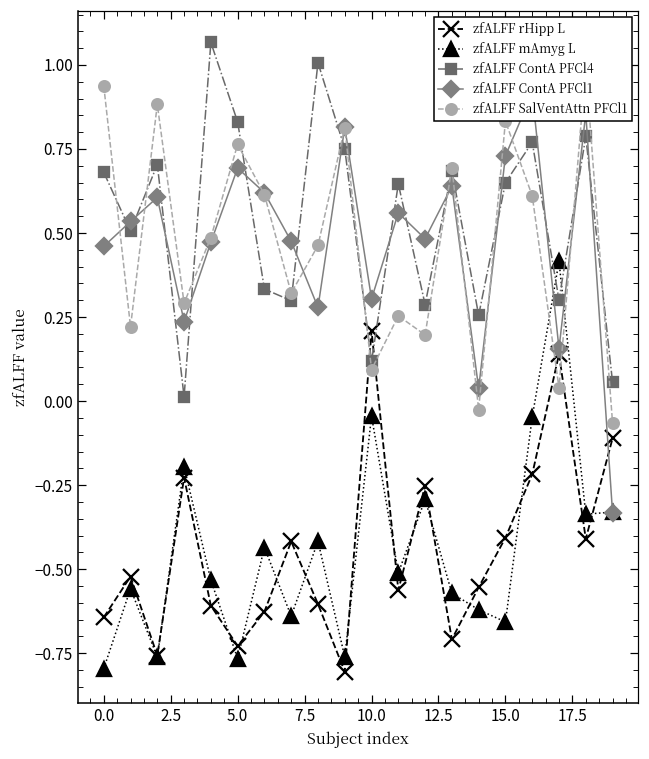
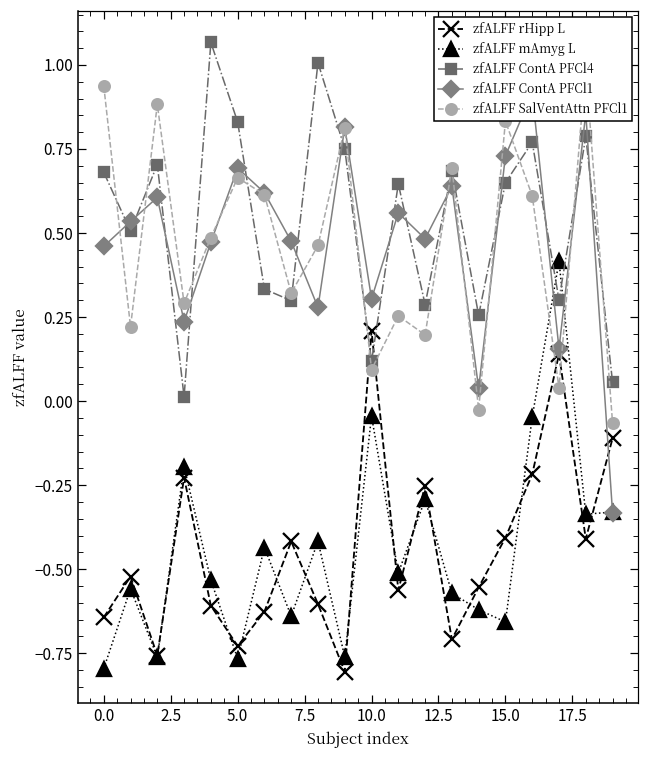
zfALFF SalVentAttn PFCl1, 5.0: 0.76 -> 0.66
